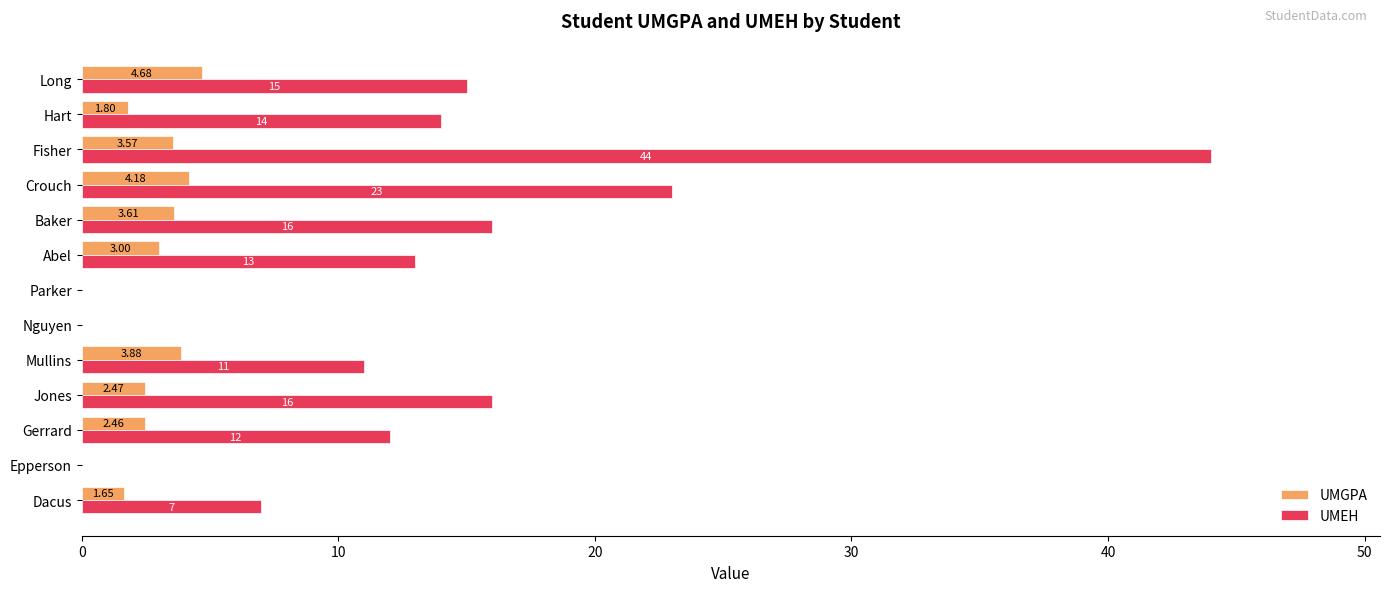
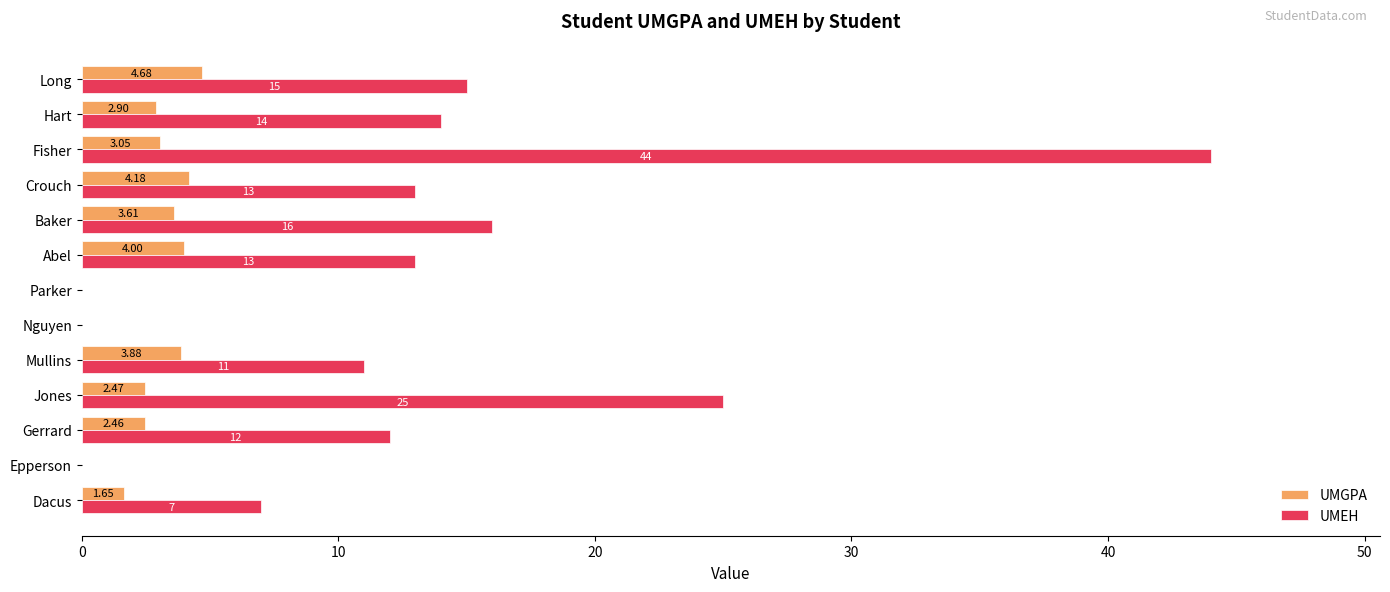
UMGPA, Hart: 1.80 -> 2.90
UMGPA, Fisher: 3.57 -> 3.05
UMEH, Crouch: 23 -> 13
UMGPA, Abel: 3.00 -> 4.00
UMEH, Jones: 16 -> 25
